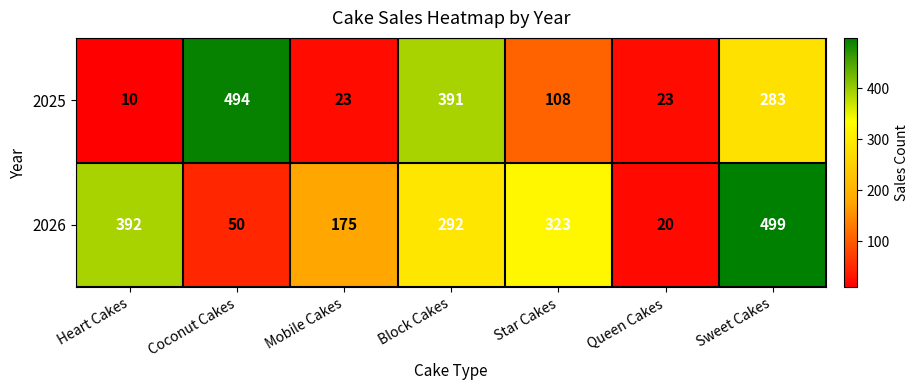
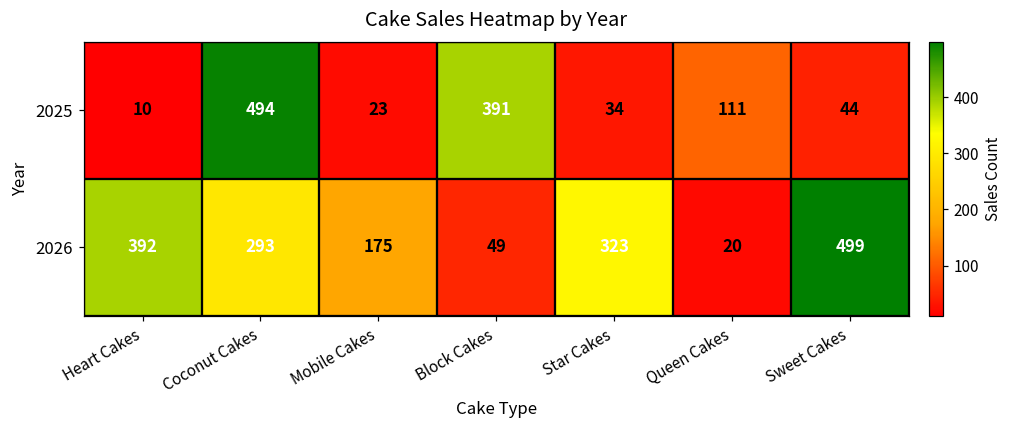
2025, Star Cakes: 108 -> 34
2025, Queen Cakes: 23 -> 111
2025, Sweet Cakes: 283 -> 44
2026, Coconut Cakes: 50 -> 293
2026, Block Cakes: 292 -> 49
